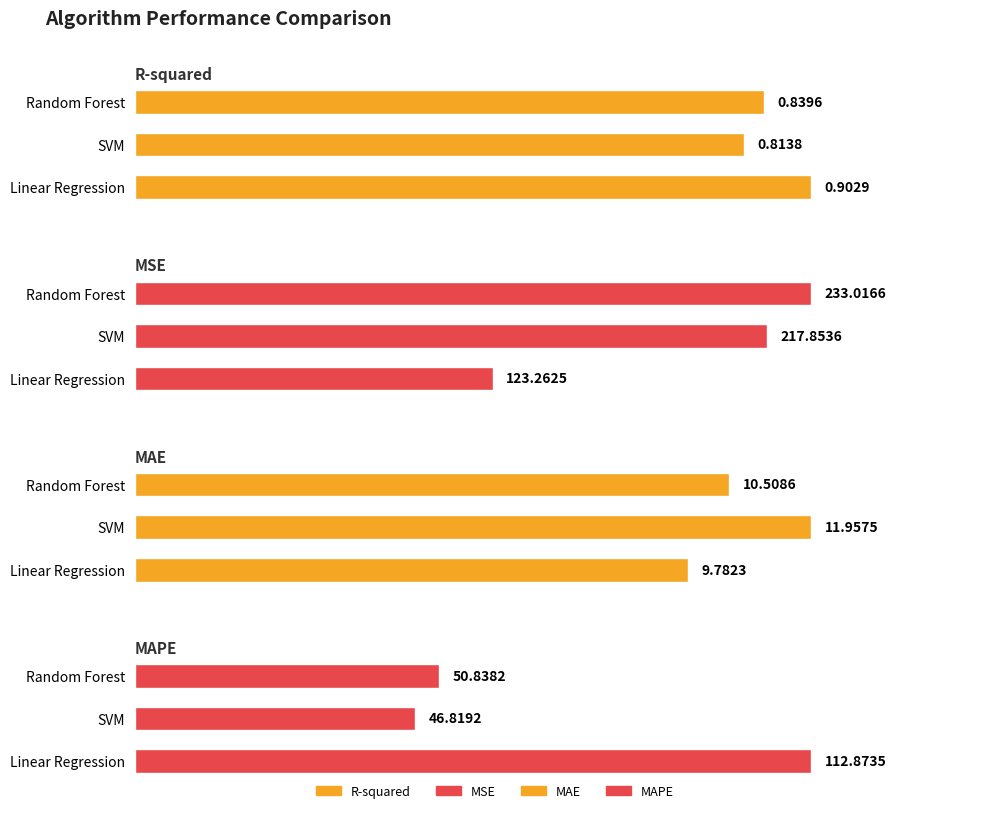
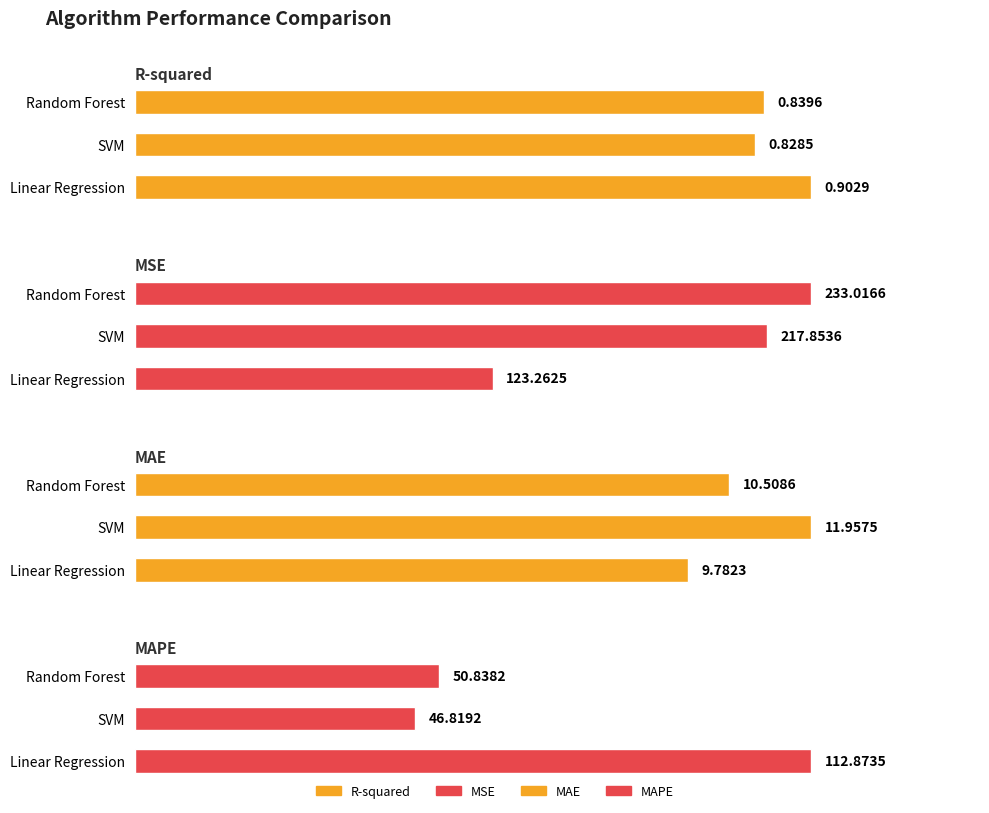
R-squared, SVM: 0.8138 -> 0.8285
